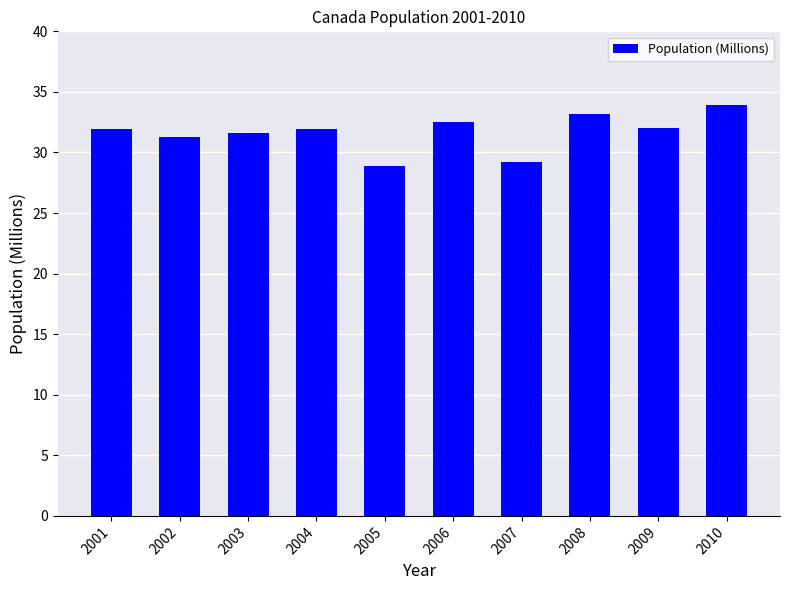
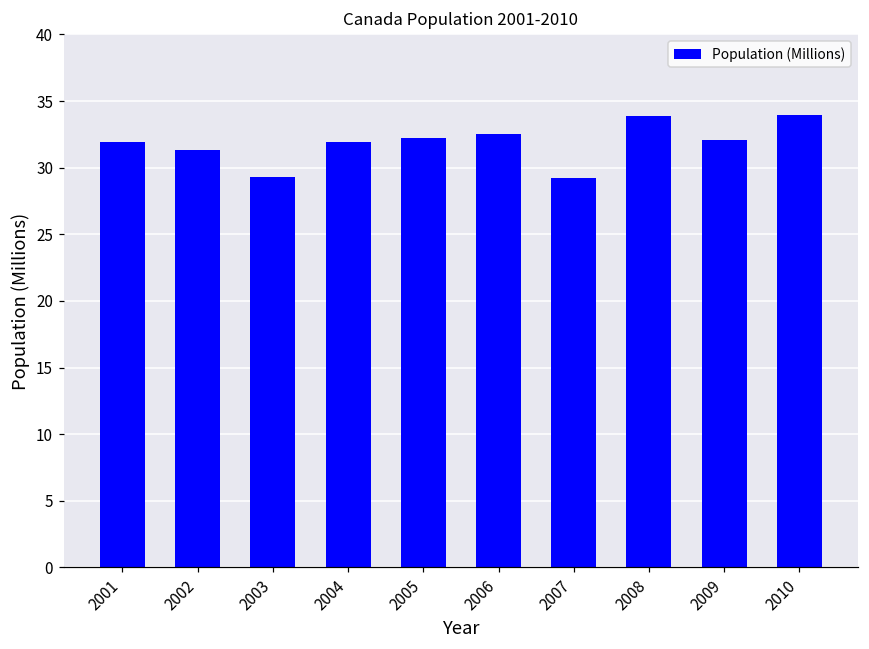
2003: 31.6 -> 29.3
2005: 28.9 -> 32.2
2008: 33.2 -> 33.9
